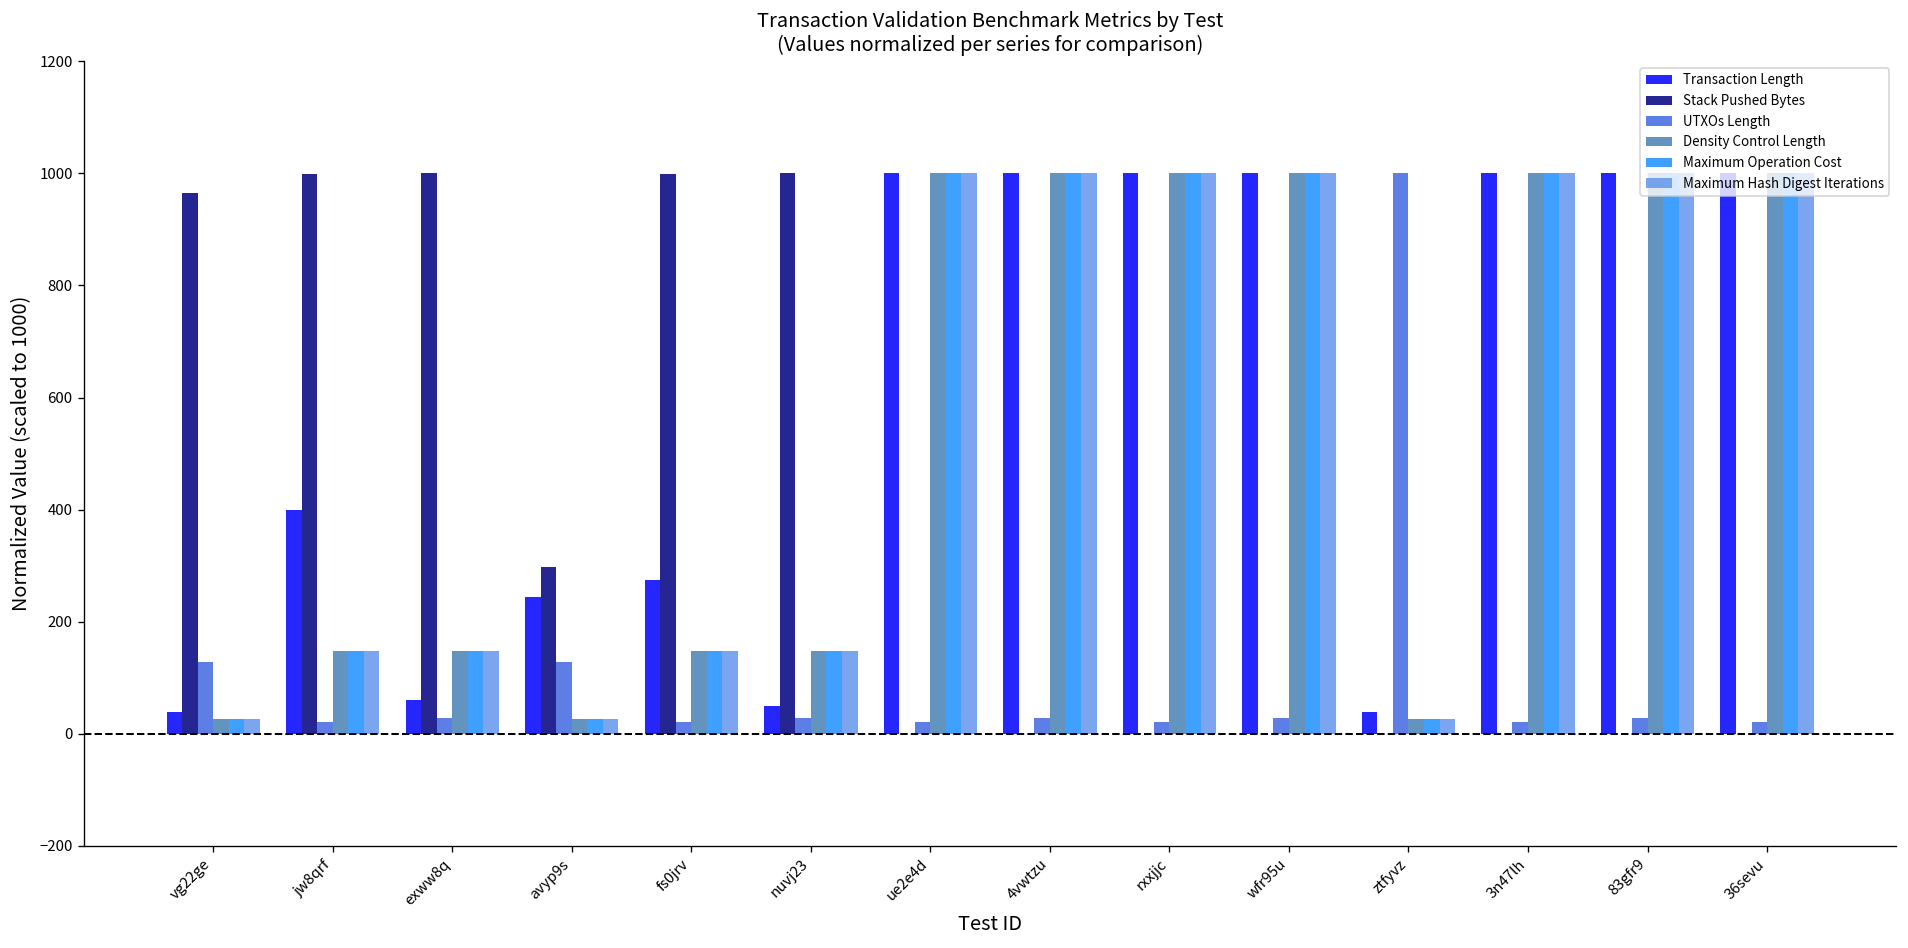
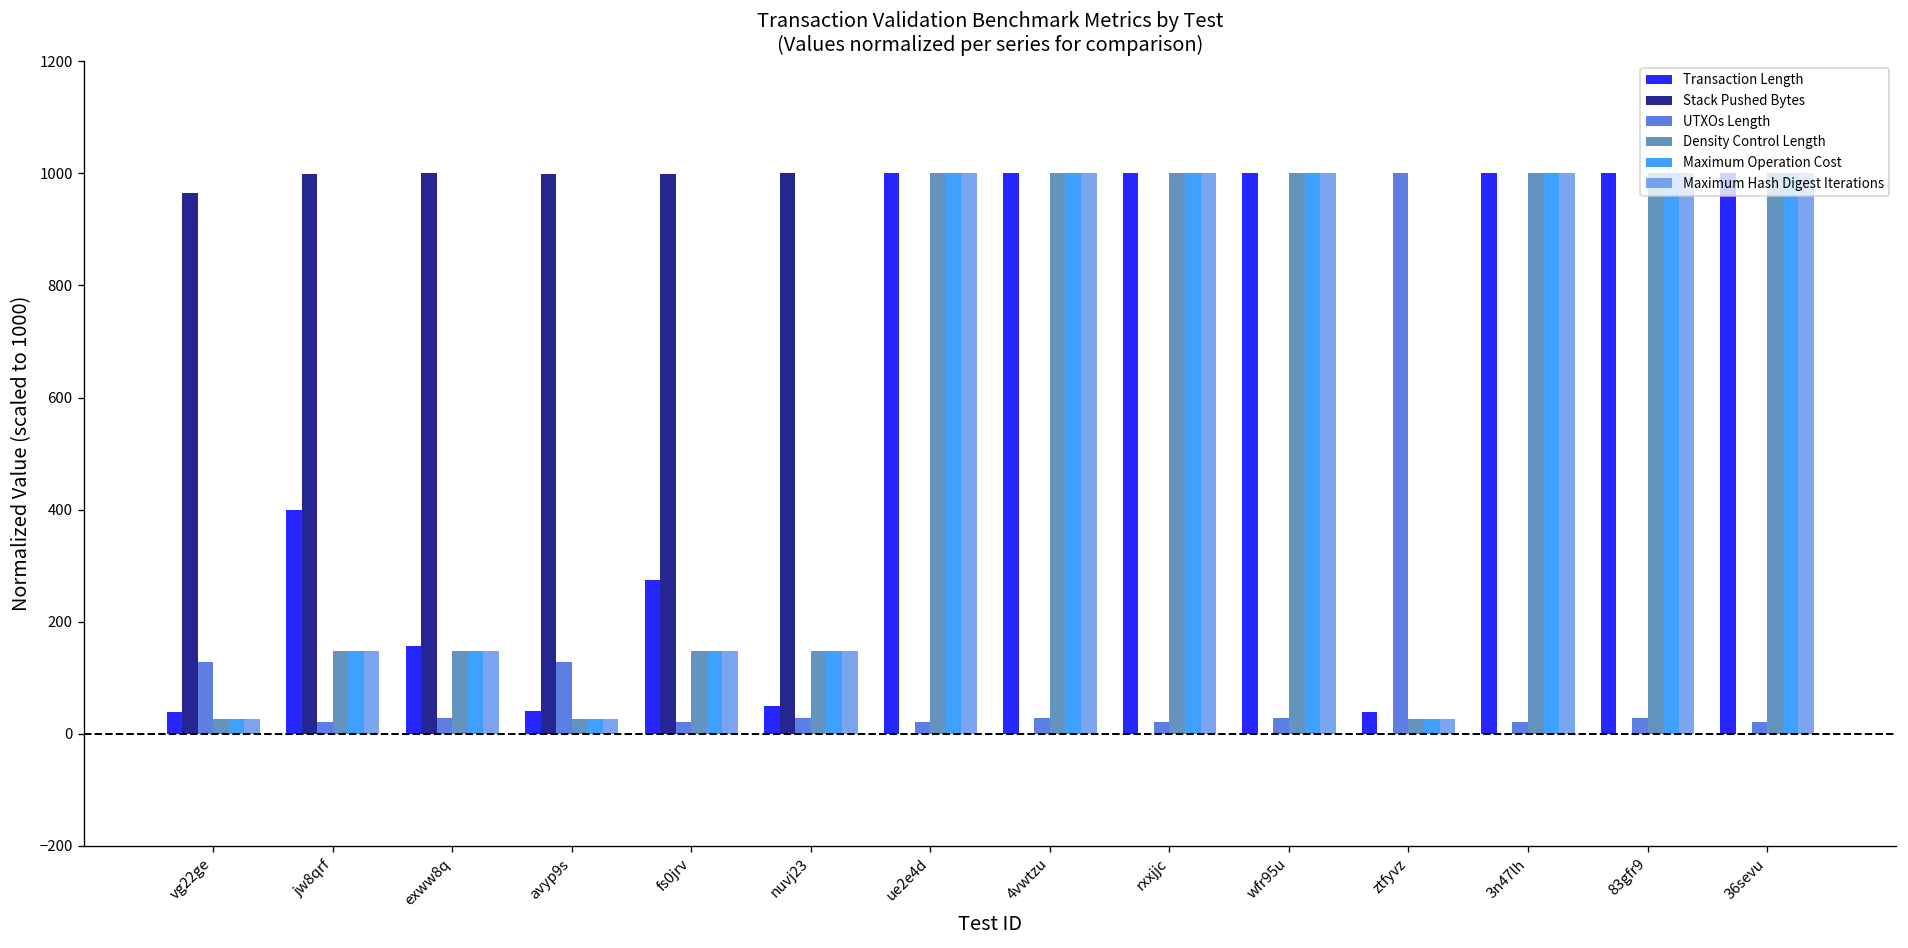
Transaction Length, exww8q: 60 -> 160
Transaction Length, avyp9s: 240 -> 40
Stack Pushed Bytes, avyp9s: 300 -> 1000
